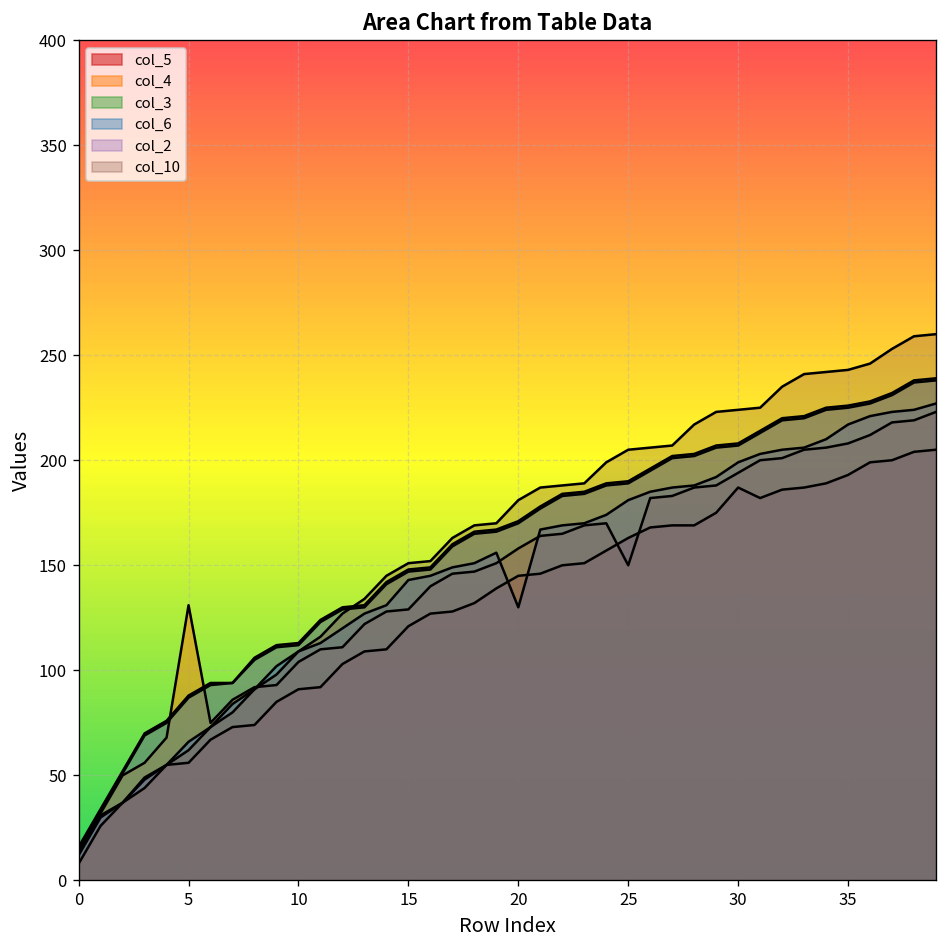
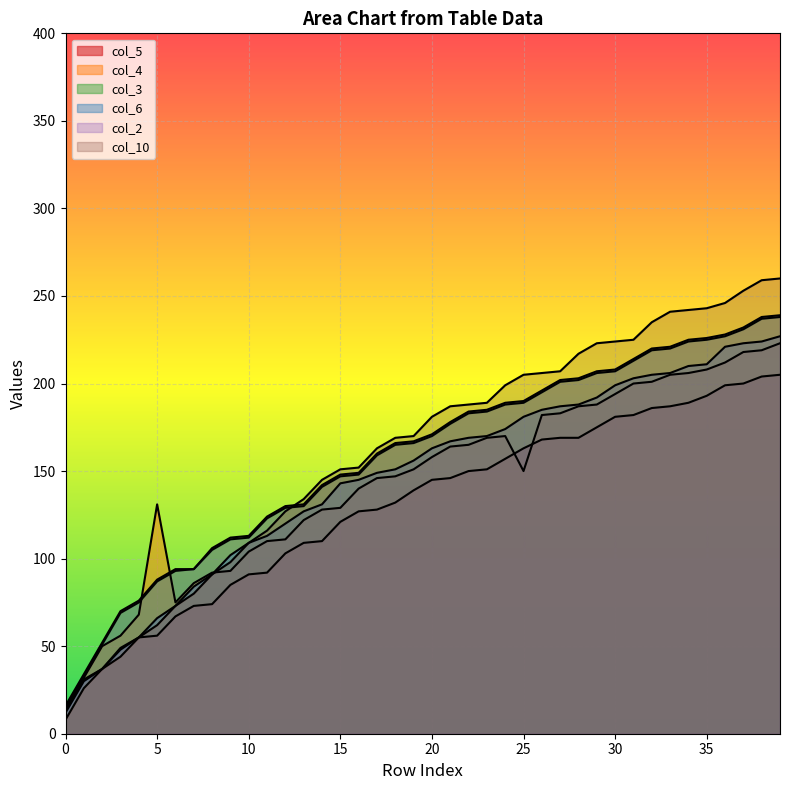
col_6, 20: 130 -> 163
col_5, 30: 187 -> 181
col_6, 35: 217 -> 211
